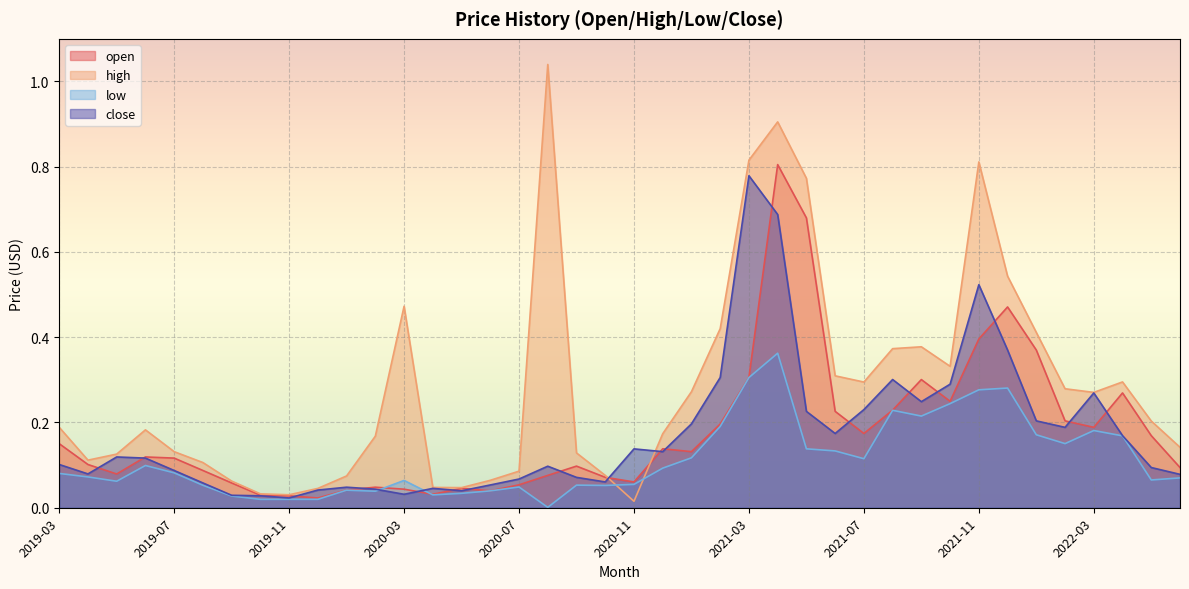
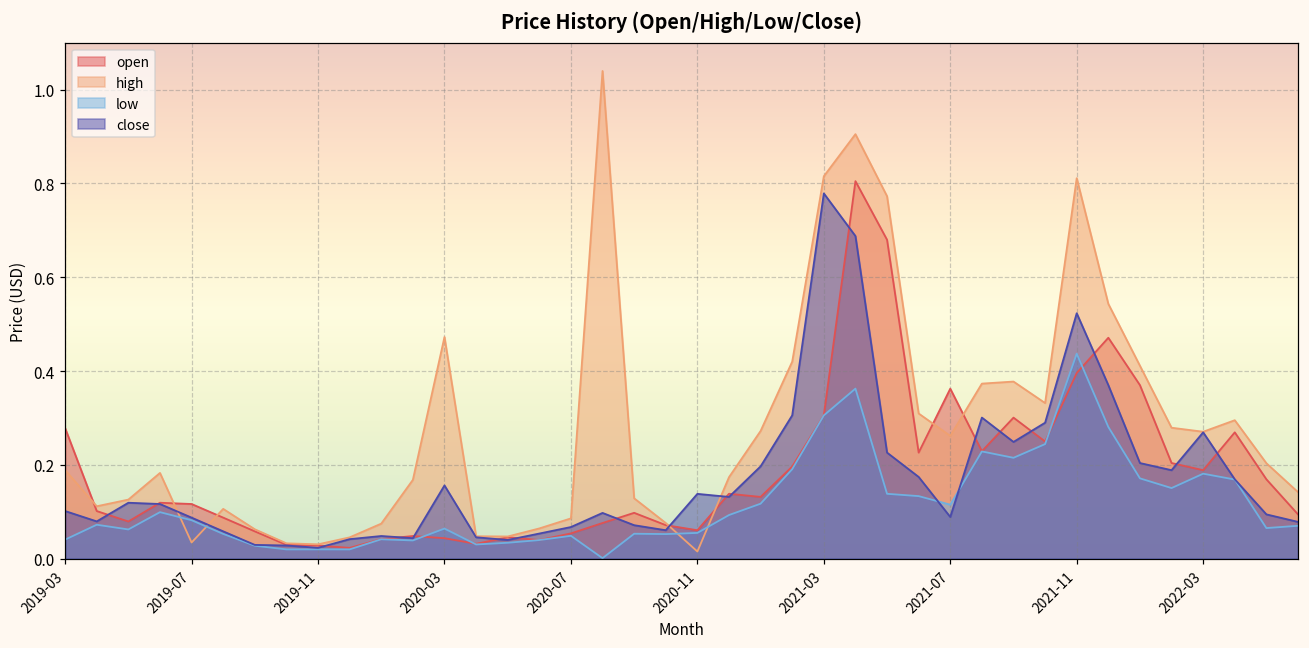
open, 2019-03: 0.15 -> 0.28
low, 2019-03: 0.08 -> 0.04
high, 2019-07: 0.13 -> 0.03
close, 2020-03: 0.03 -> 0.16
open, 2021-07: 0.17 -> 0.36
high, 2021-07: 0.29 -> 0.26
close, 2021-07: 0.23 -> 0.09
low, 2021-11: 0.28 -> 0.44
